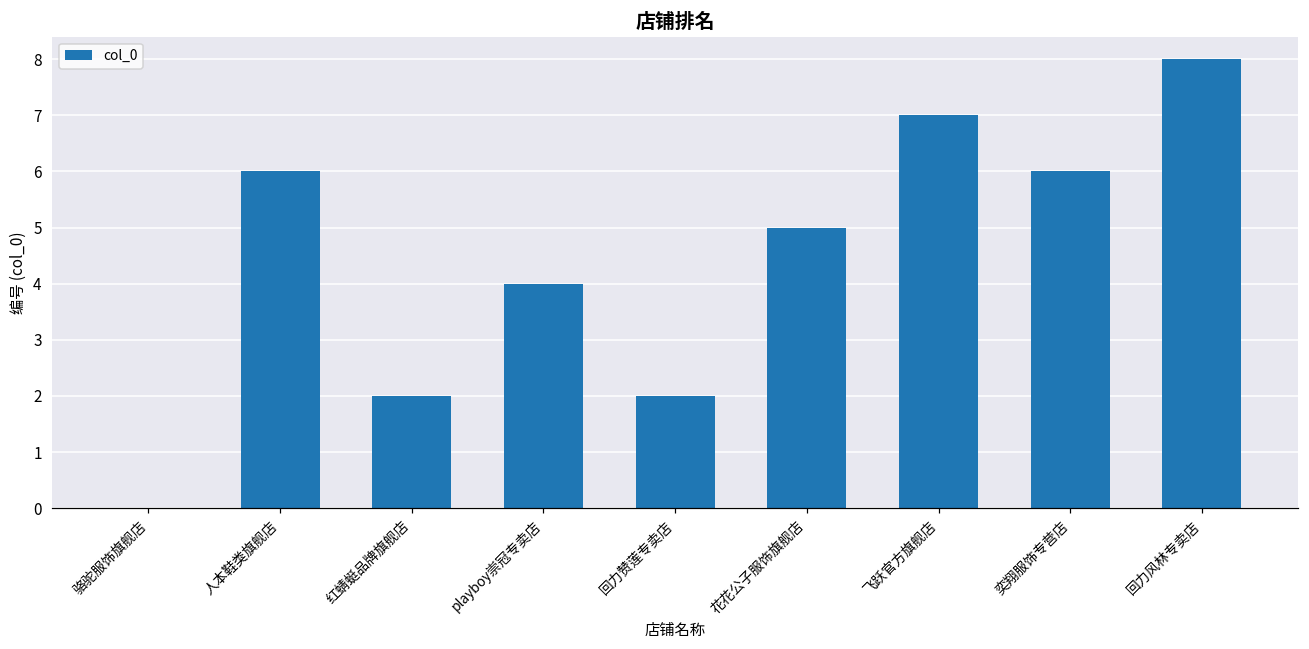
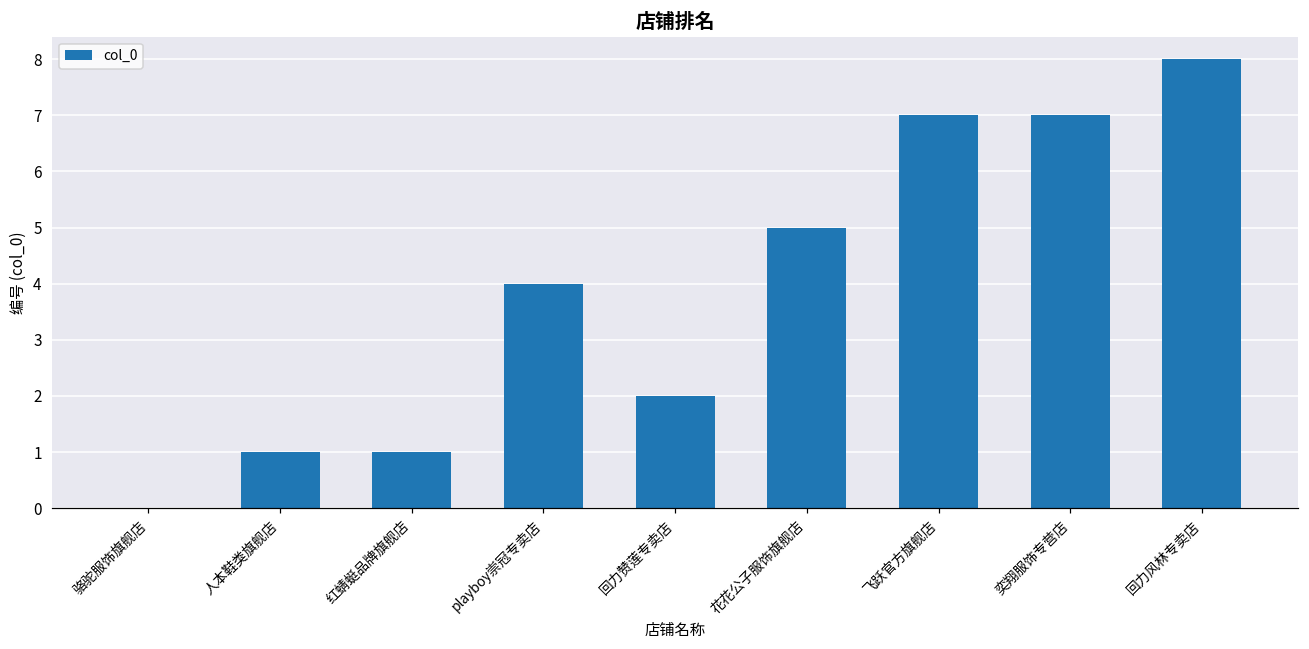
人本鞋类旗舰店: 6 -> 1
红蜻蜓品牌旗舰店: 2 -> 1
奕翔服饰专营店: 6 -> 7
